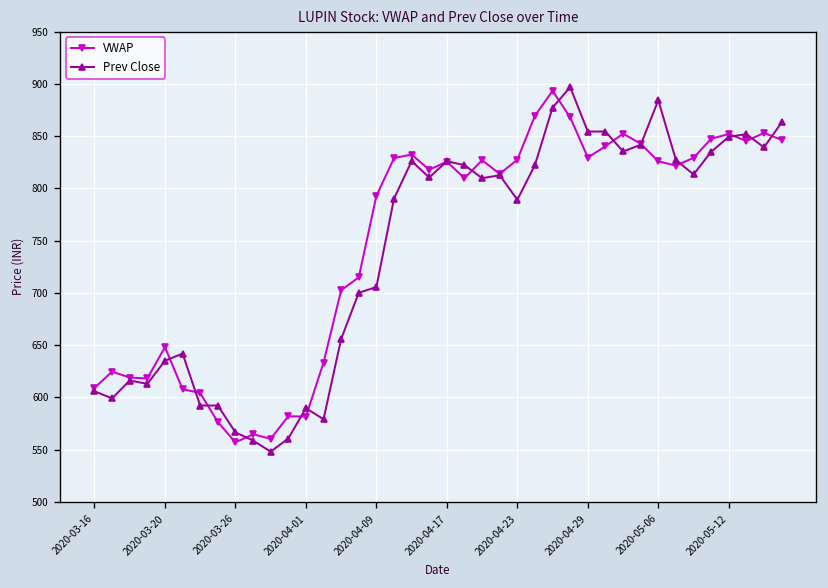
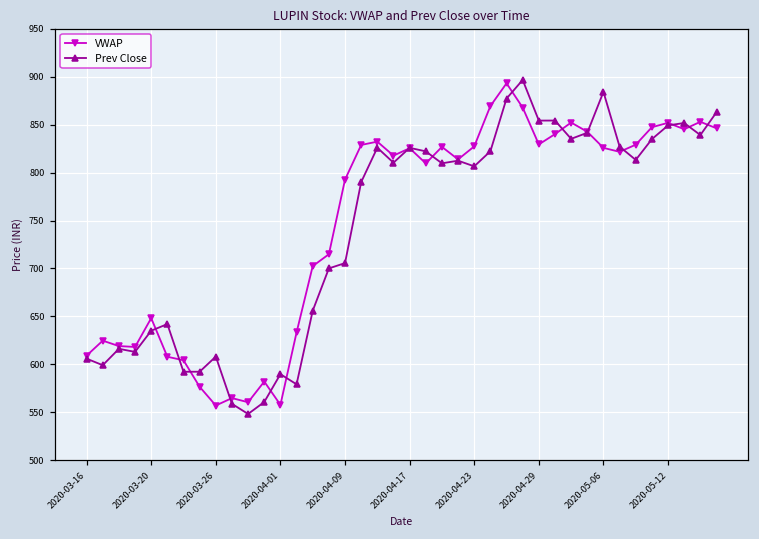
Prev Close, 2020-03-26: 570 -> 610
VWAP, 2020-04-01: 580 -> 560
Prev Close, 2020-04-23: 790 -> 810
